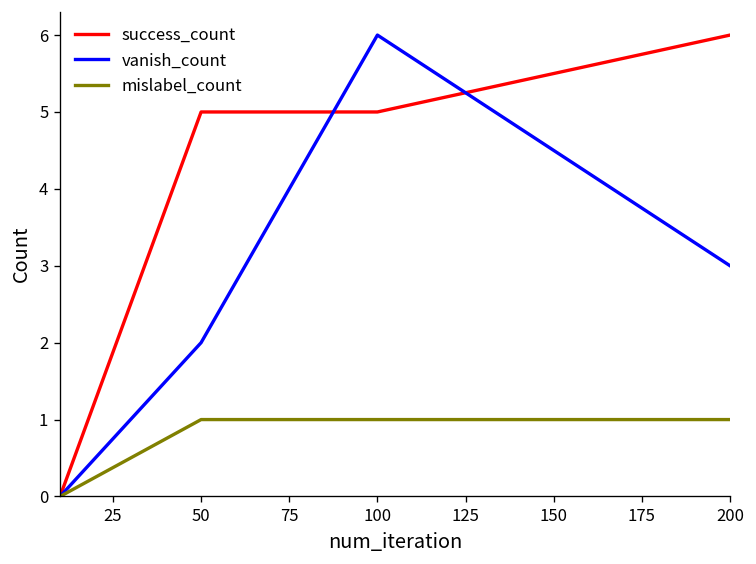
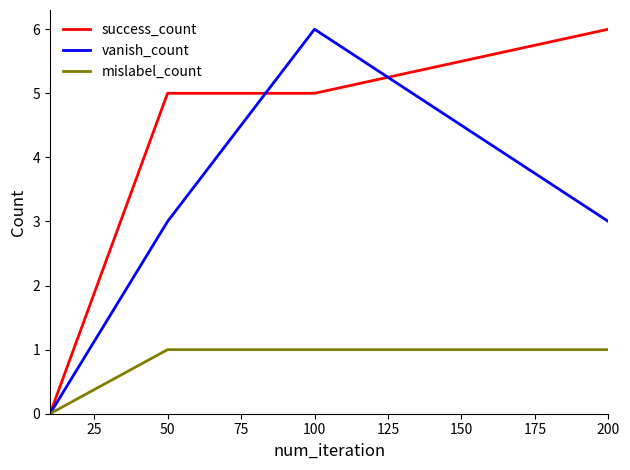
vanish_count, 50: 2 -> 3
